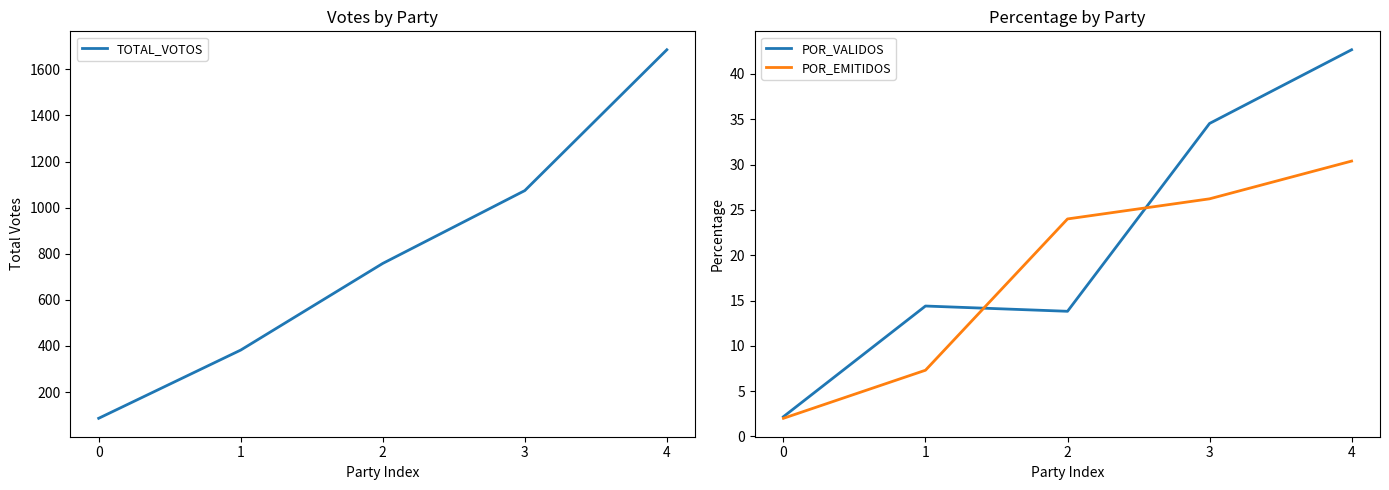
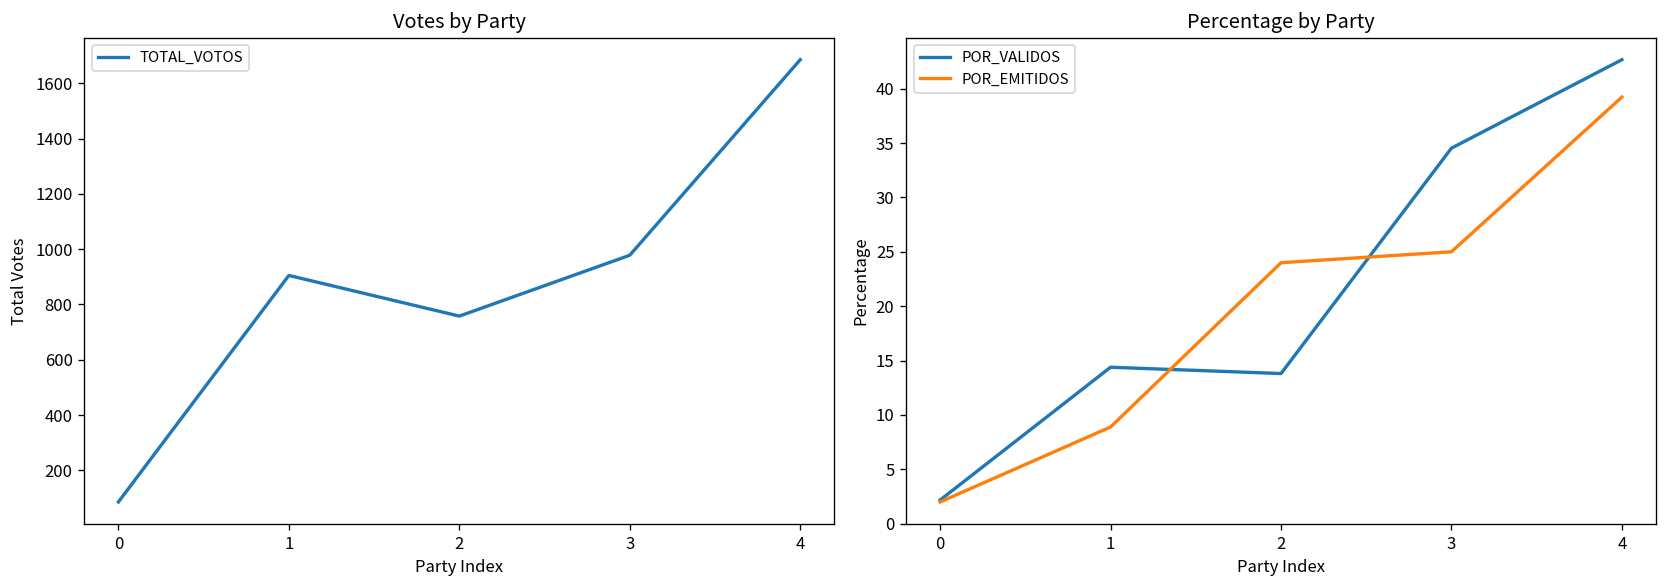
Votes by Party, 1: 380 -> 910
Votes by Party, 3: 1070 -> 980
Percentage by Party, POR_EMITIDOS, 1: 7 -> 9
Percentage by Party, POR_EMITIDOS, 3: 26 -> 25
Percentage by Party, POR_EMITIDOS, 4: 30 -> 39
